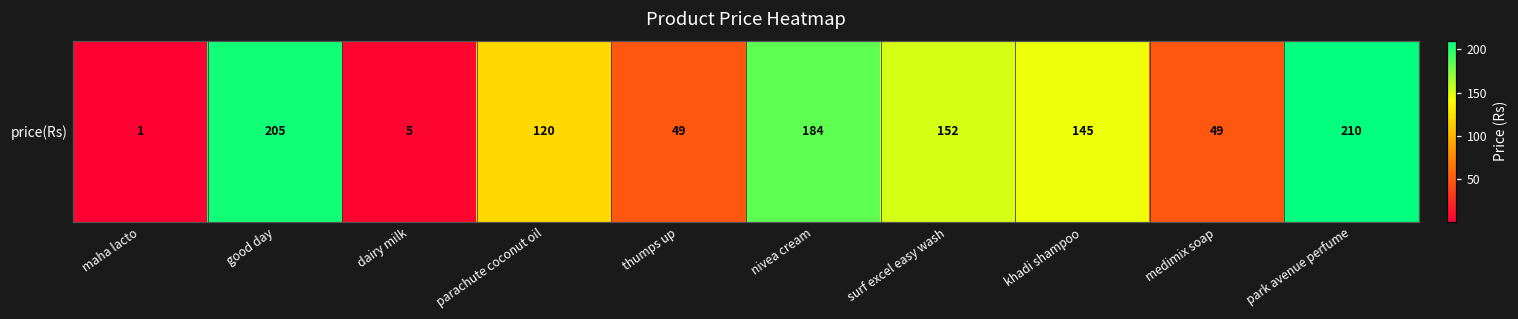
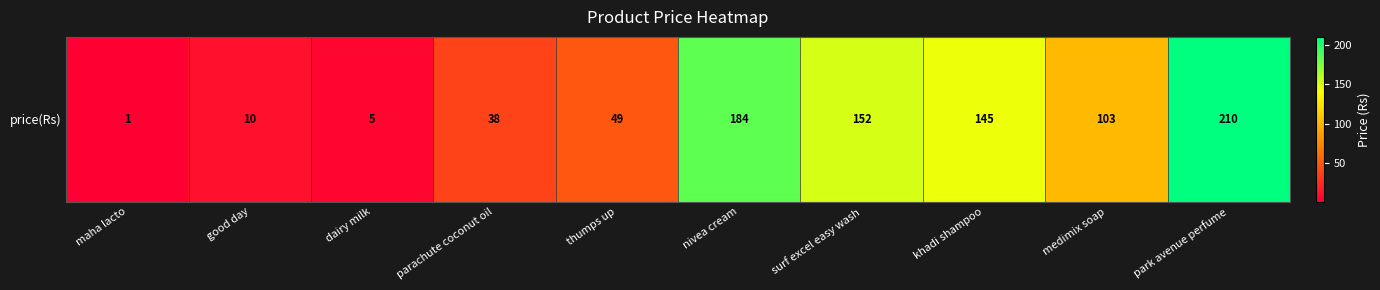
price(Rs), good day: 205 -> 10
price(Rs), parachute coconut oil: 120 -> 38
price(Rs), medimix soap: 49 -> 103
